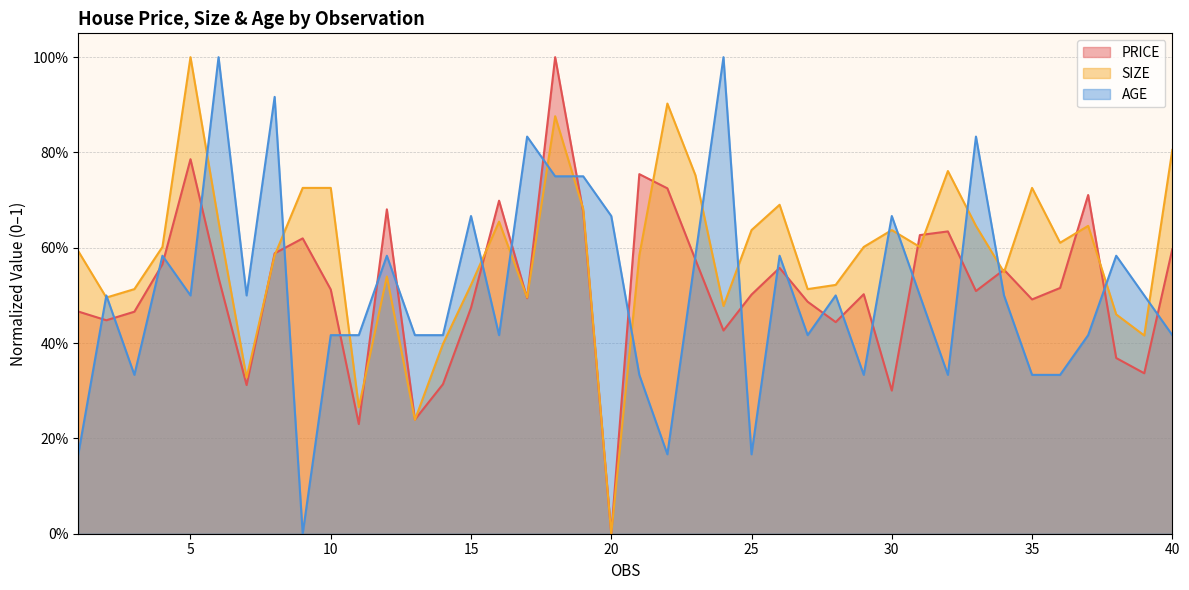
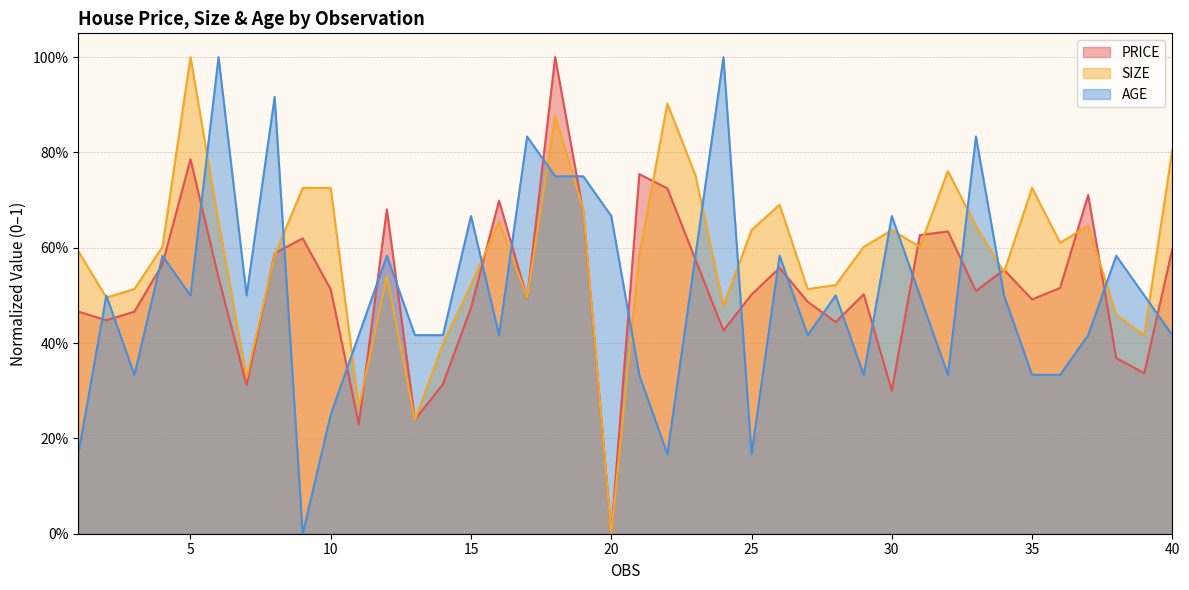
AGE, 10: 42% -> 25%
